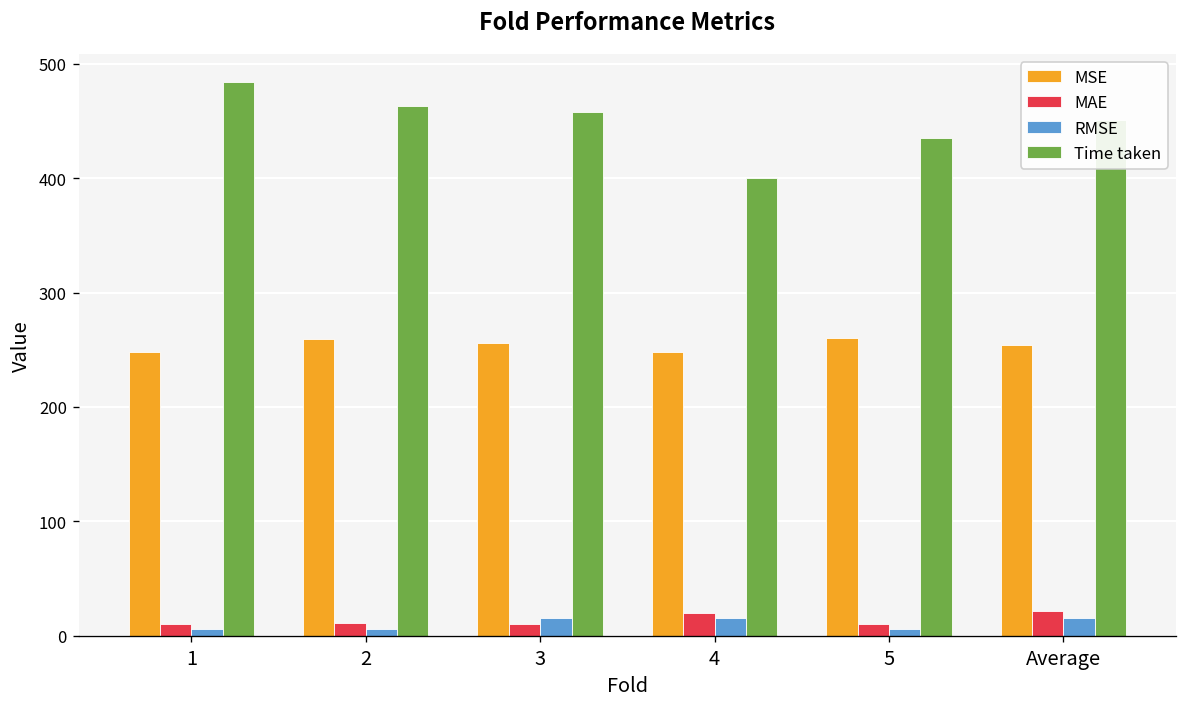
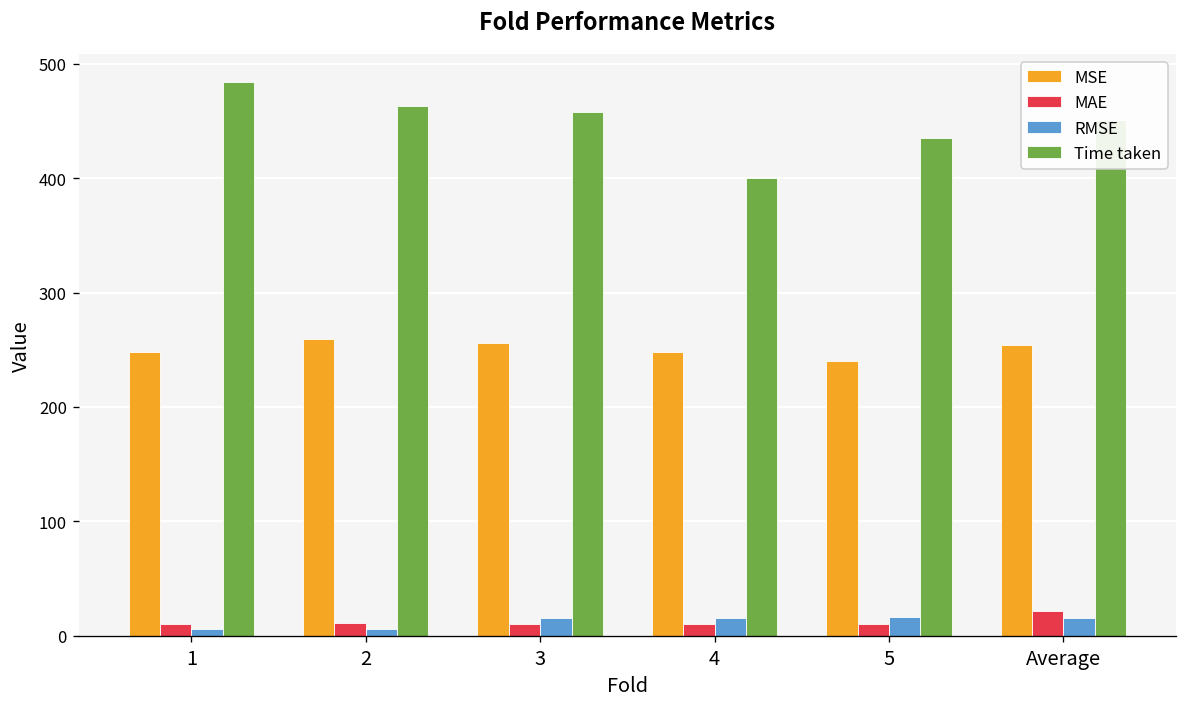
MAE, 4: 20 -> 10
MSE, 5: 260 -> 240
RMSE, 5: 10 -> 20
